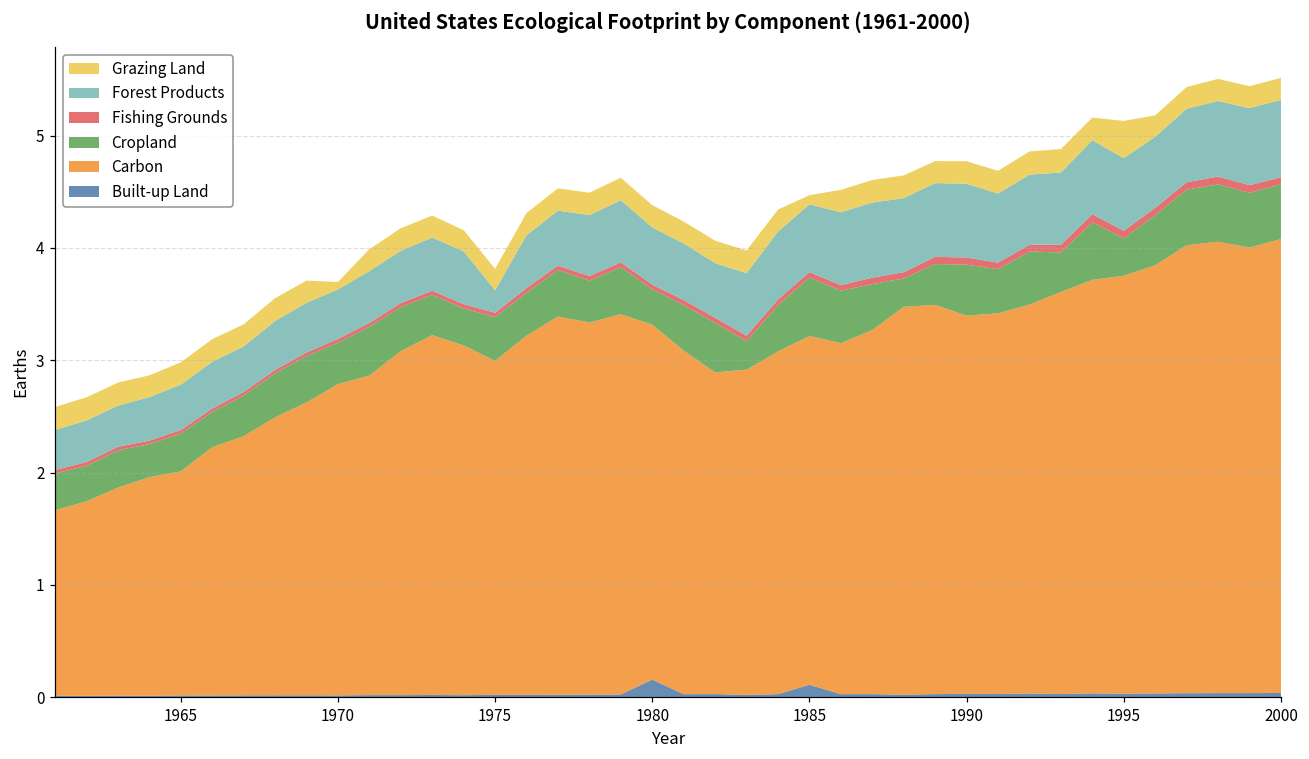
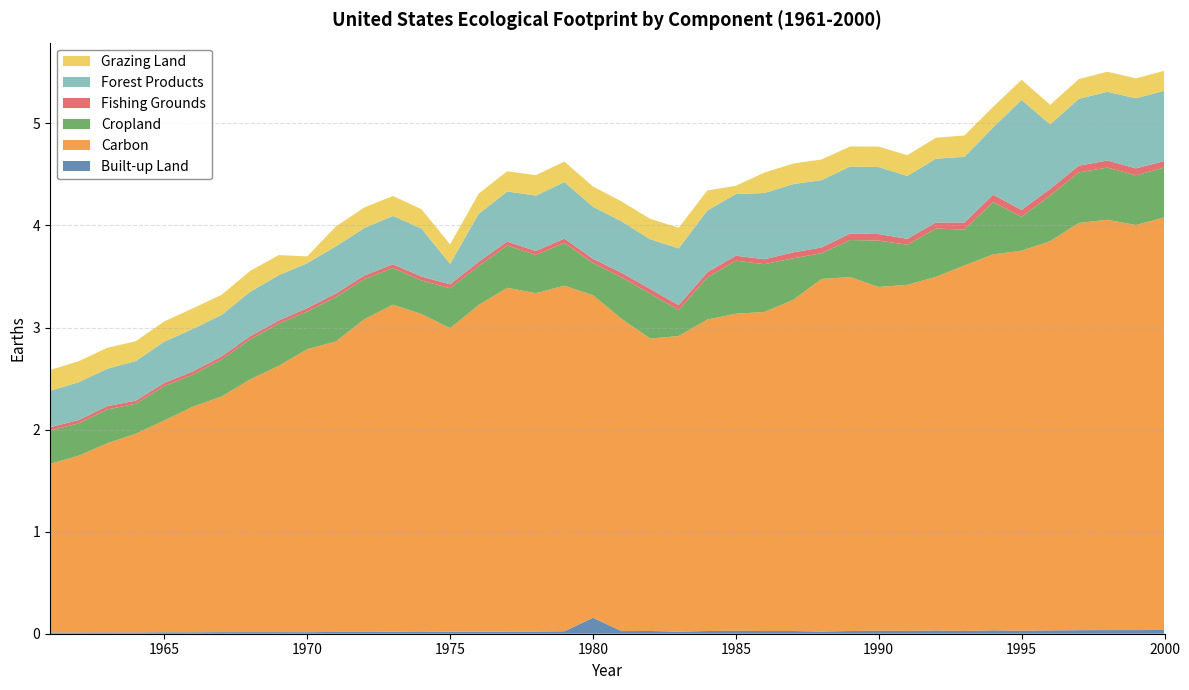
Carbon, 1965: 2.00 -> 2.07
Built-up Land, 1985: 0.11 -> 0.03
Forest Products, 1995: 0.65 -> 1.08
Grazing Land, 1995: 0.33 -> 0.20
